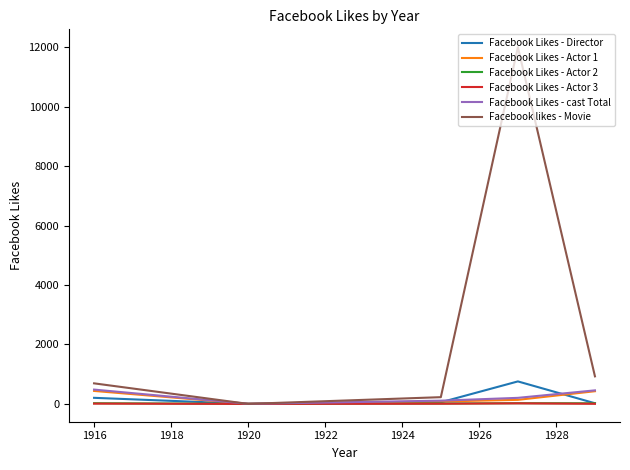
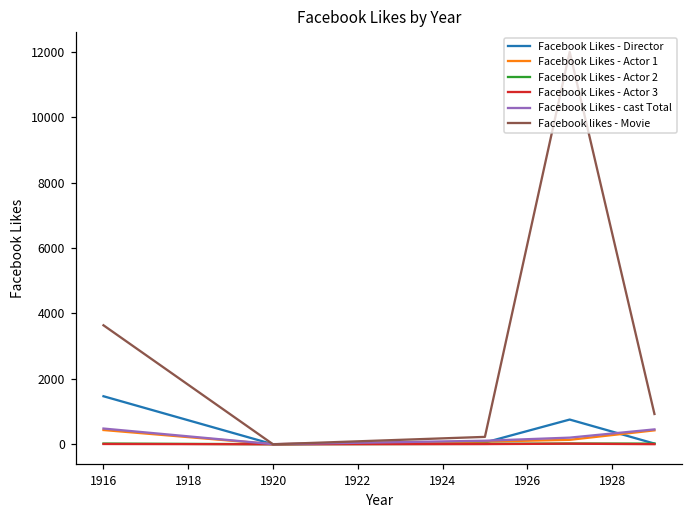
Facebook Likes - Director, 1916: 200 -> 1500
Facebook likes - Movie, 1916: 700 -> 3600
